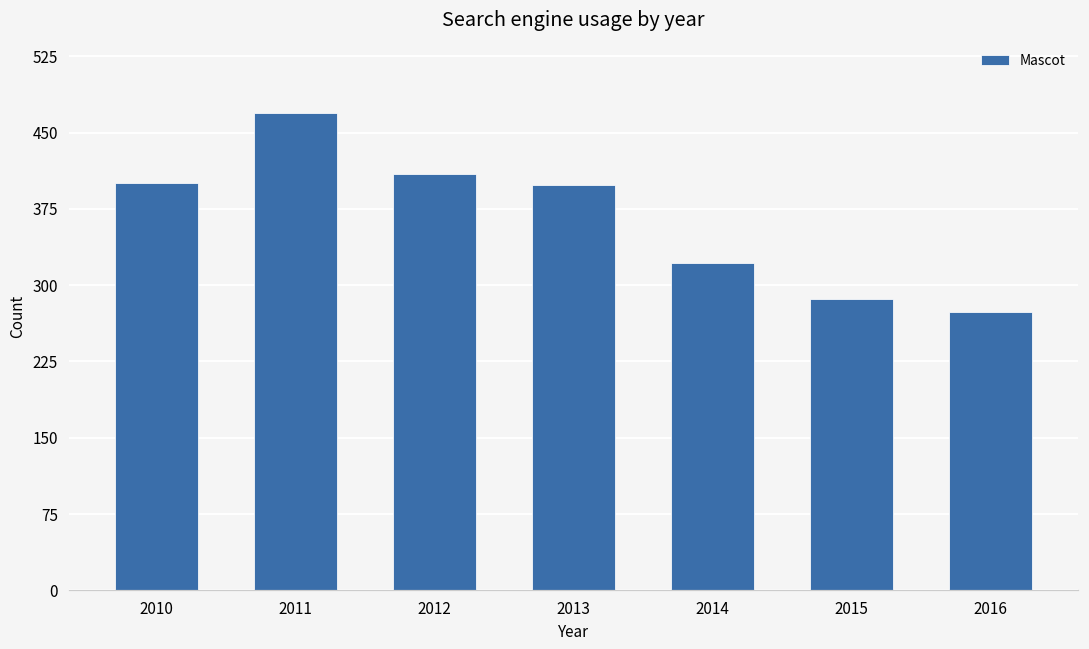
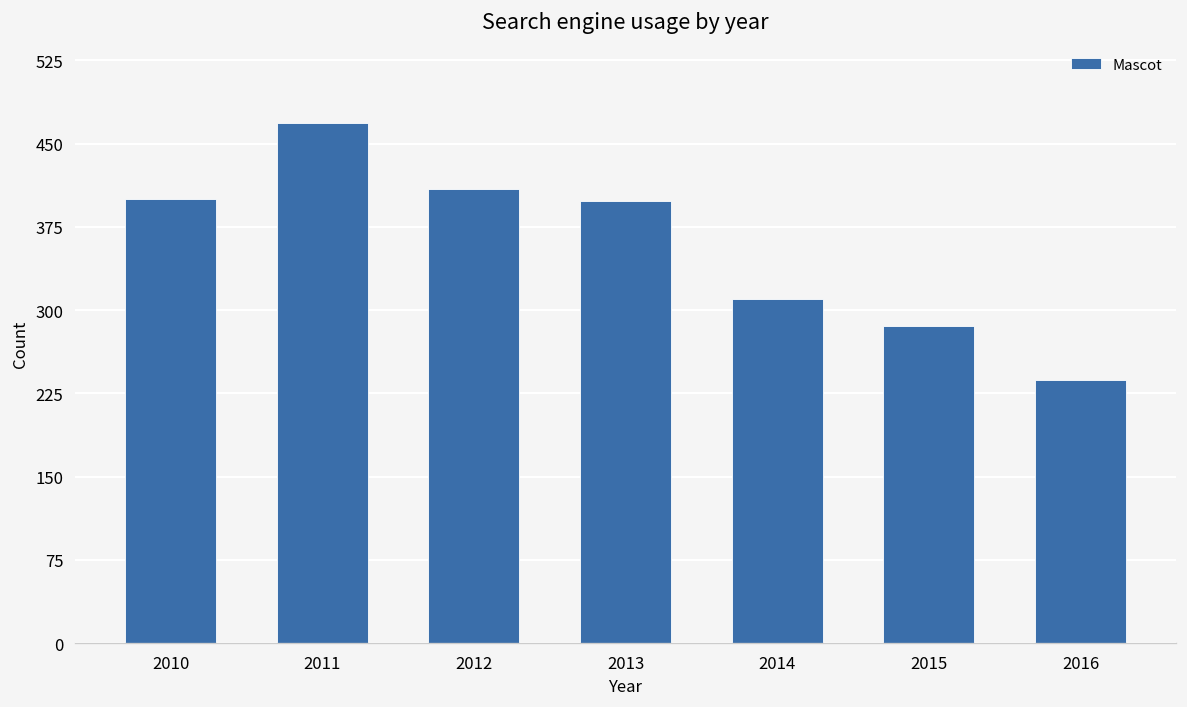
2014: 320 -> 310
2016: 270 -> 240
